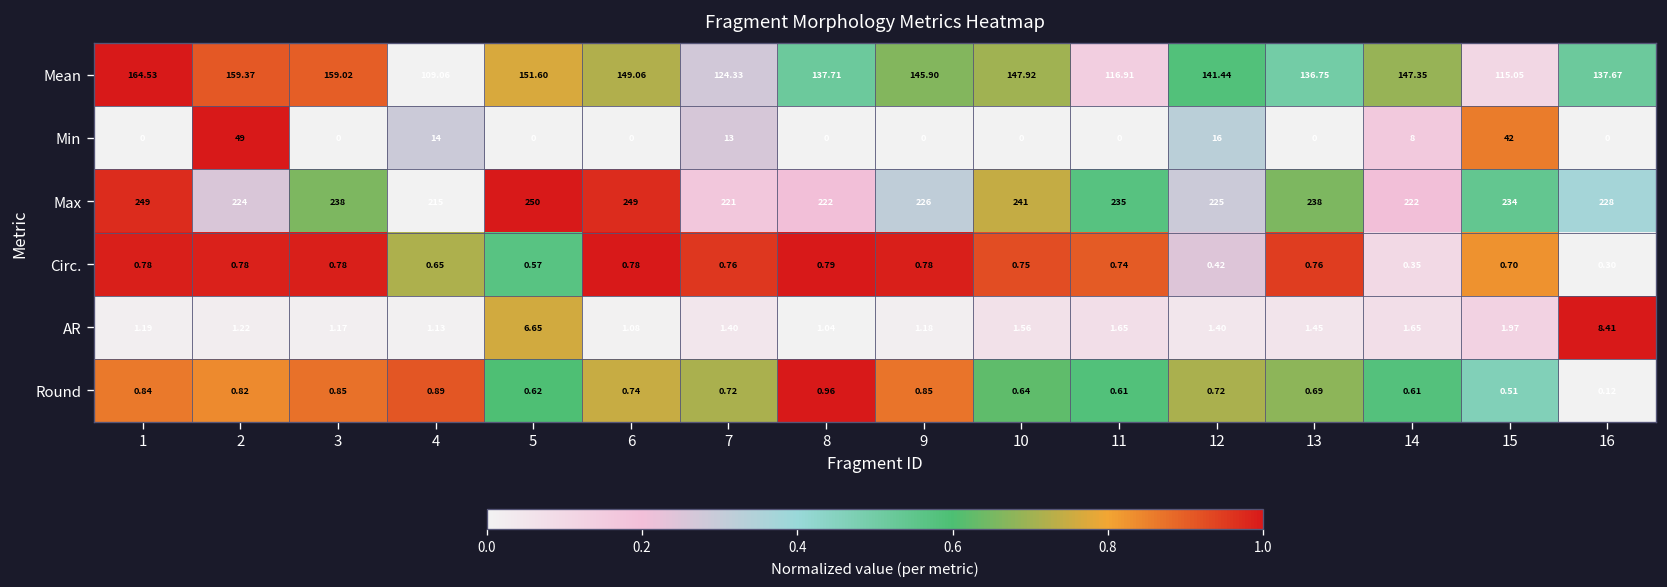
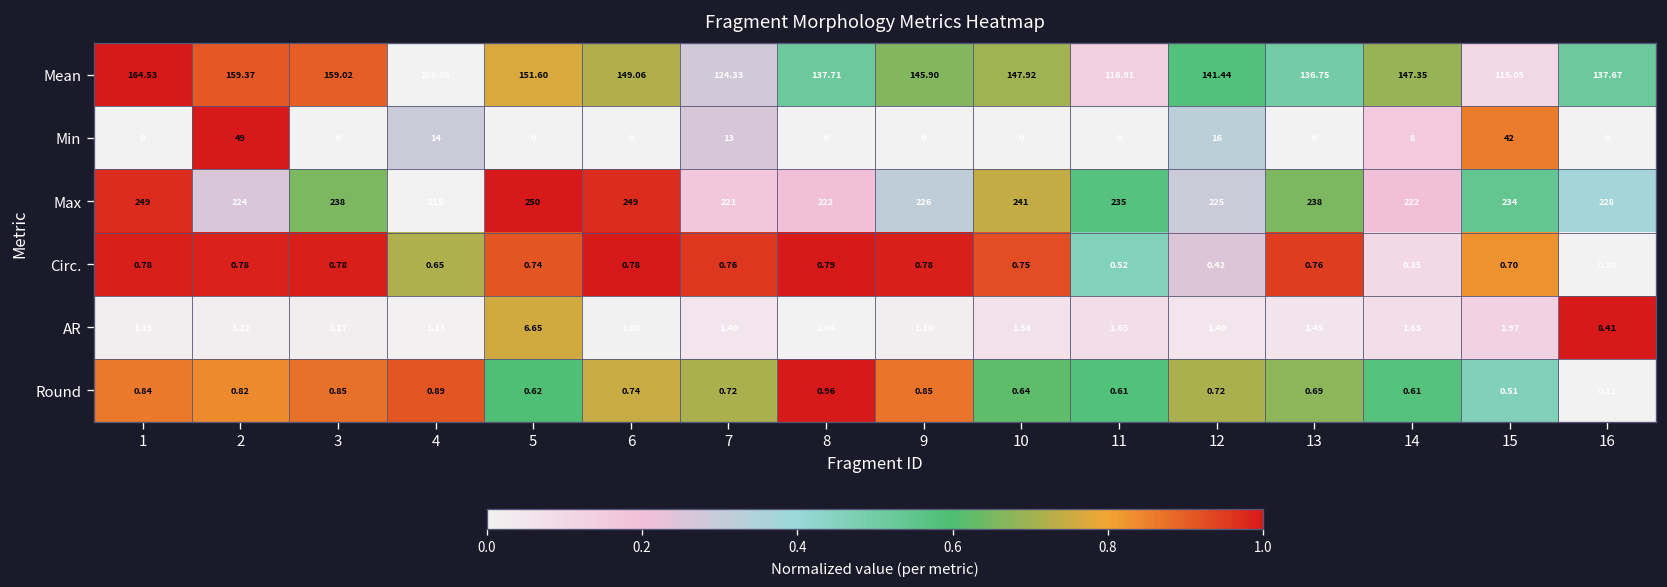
Circ., 5: 0.57 -> 0.74
Circ., 11: 0.74 -> 0.52
